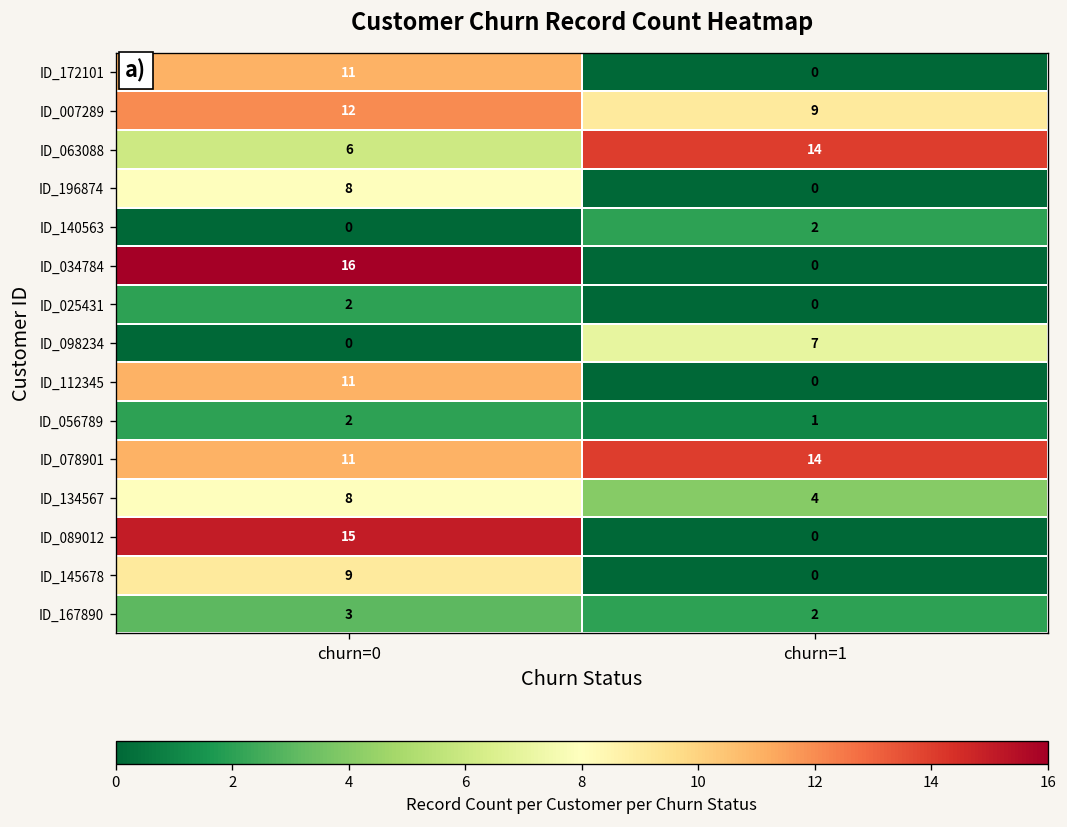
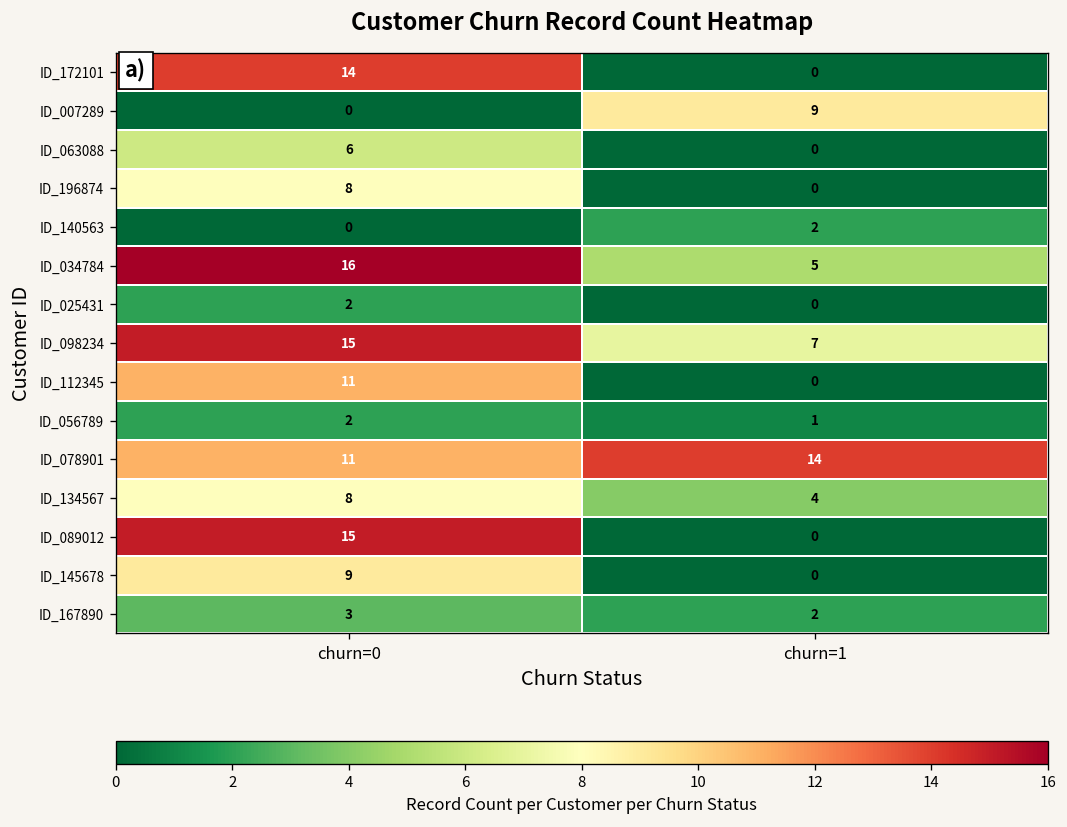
ID_172101, churn=0: 11 -> 14
ID_007289, churn=0: 12 -> 0
ID_063088, churn=1: 14 -> 0
ID_034784, churn=1: 0 -> 5
ID_098234, churn=0: 0 -> 15
